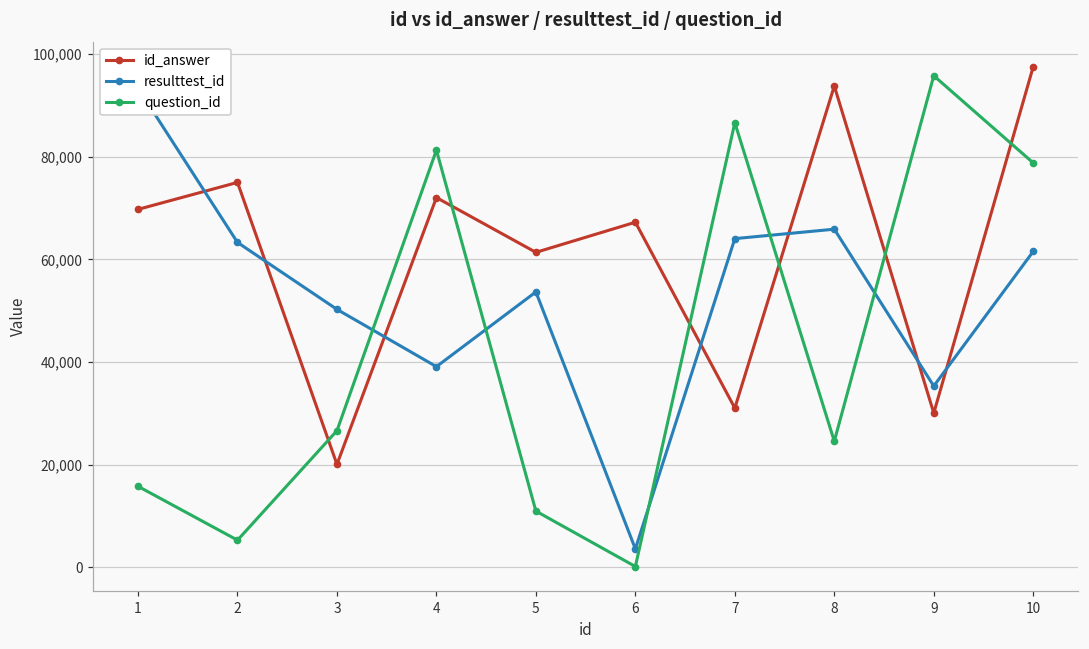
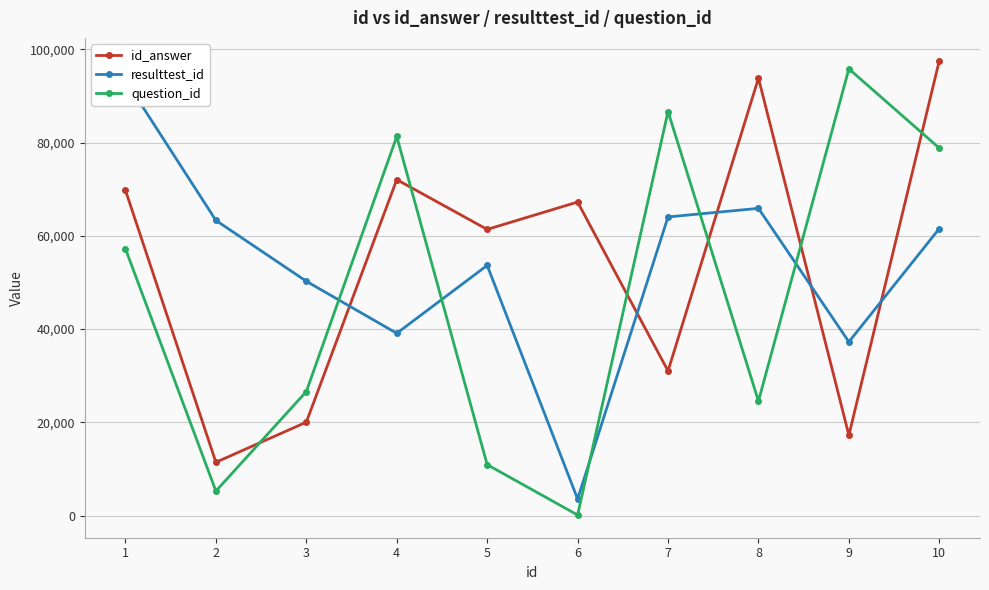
question_id, 1: 16,000 -> 57,000
id_answer, 2: 75,000 -> 11,000
id_answer, 9: 30,000 -> 17,000
resulttest_id, 9: 35,000 -> 37,000
